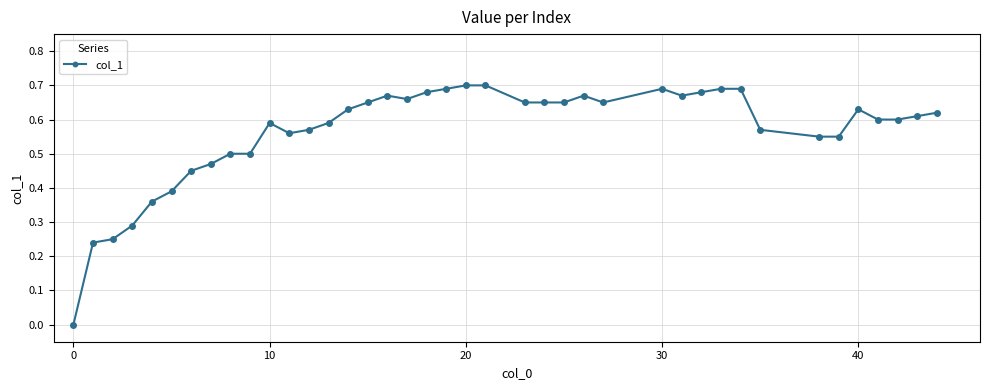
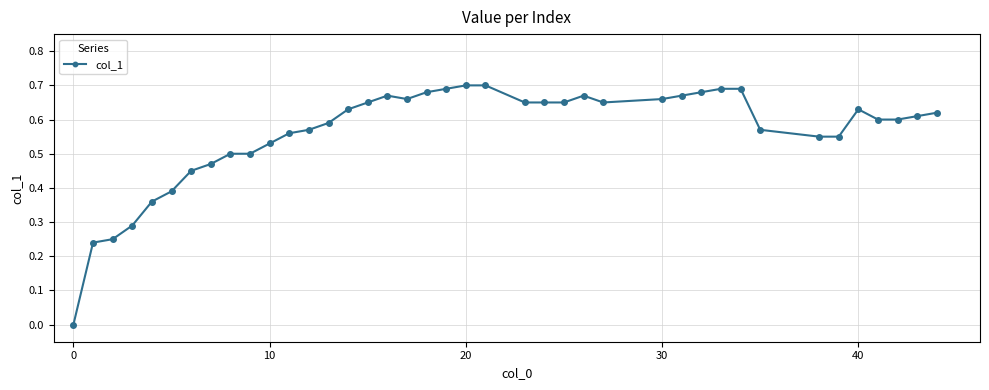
10: 0.59 -> 0.53
30: 0.69 -> 0.66
